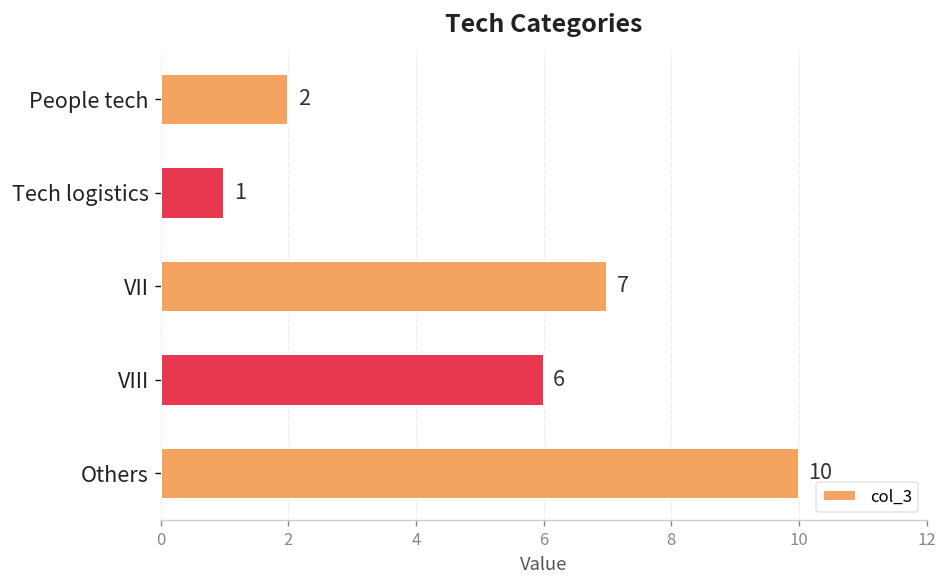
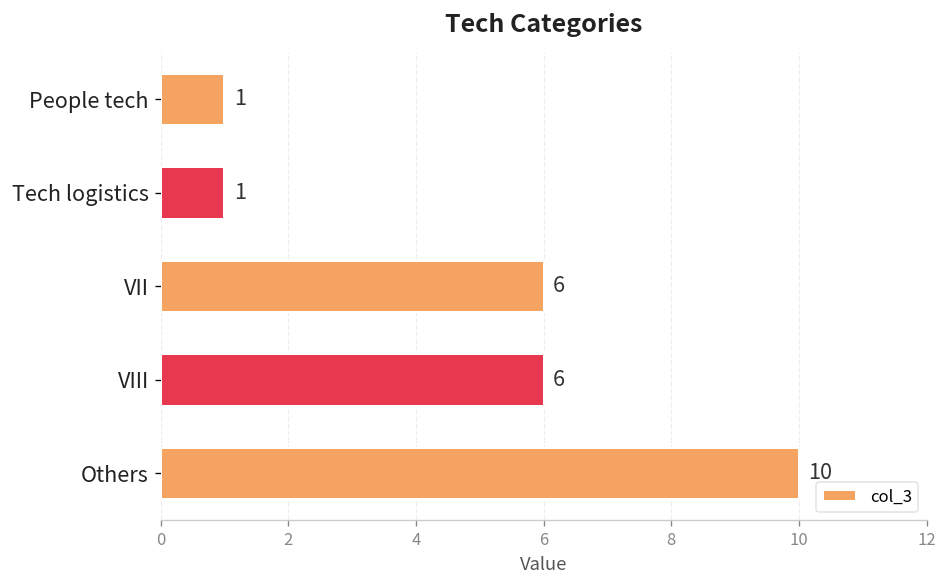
People tech: 2 -> 1
VII: 7 -> 6
